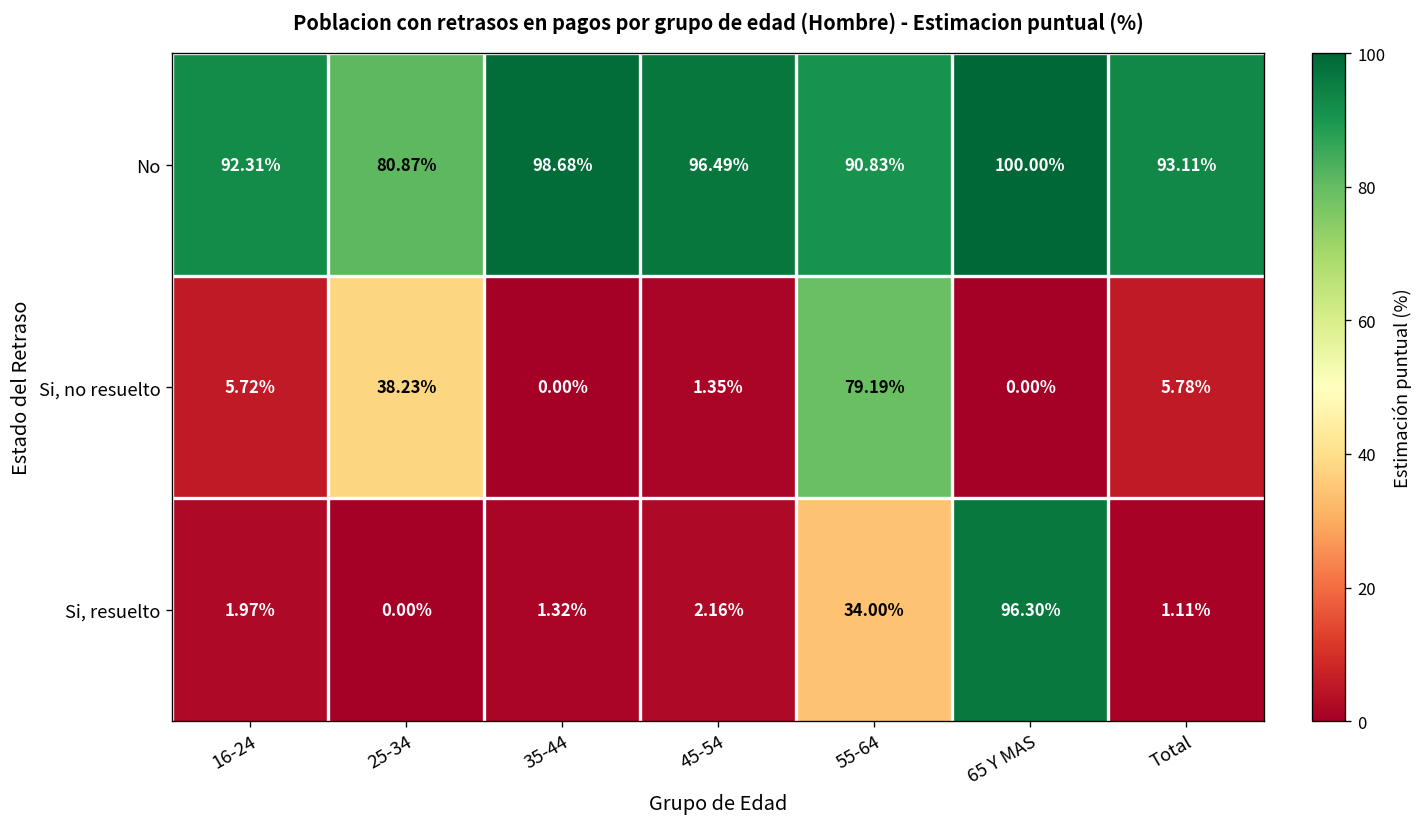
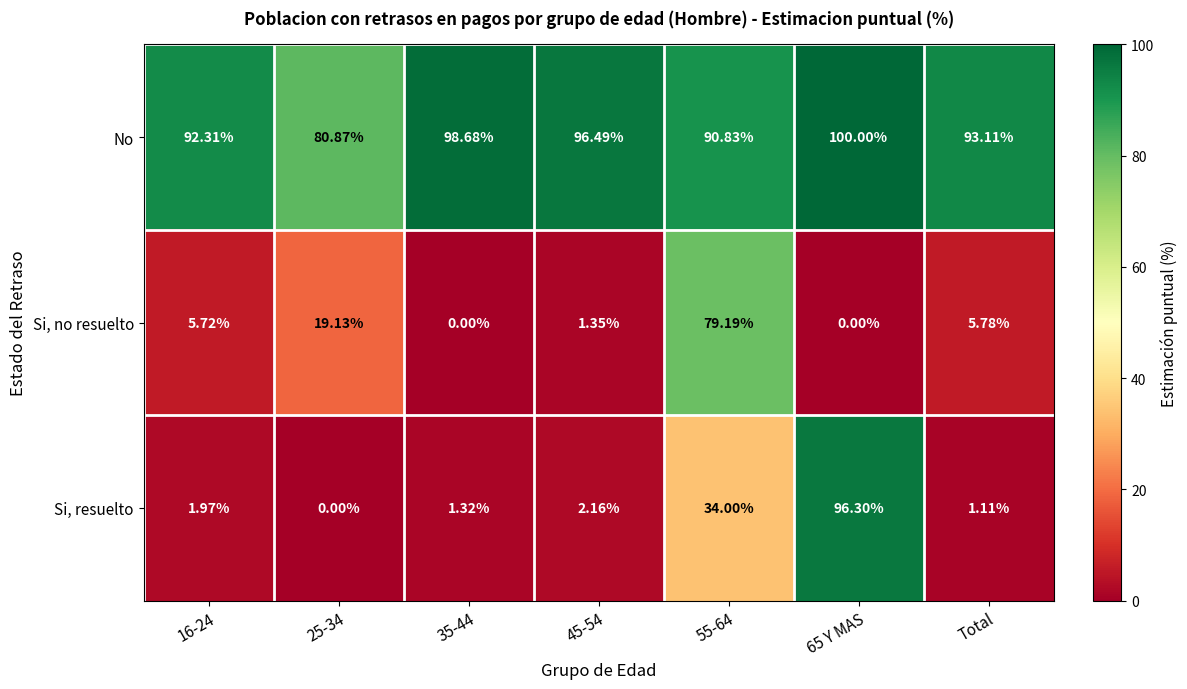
Si, no resuelto, 25-34: 38.23% -> 19.13%
